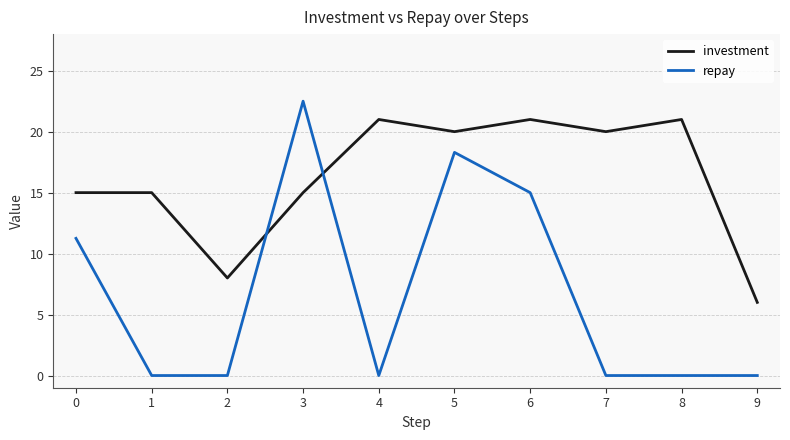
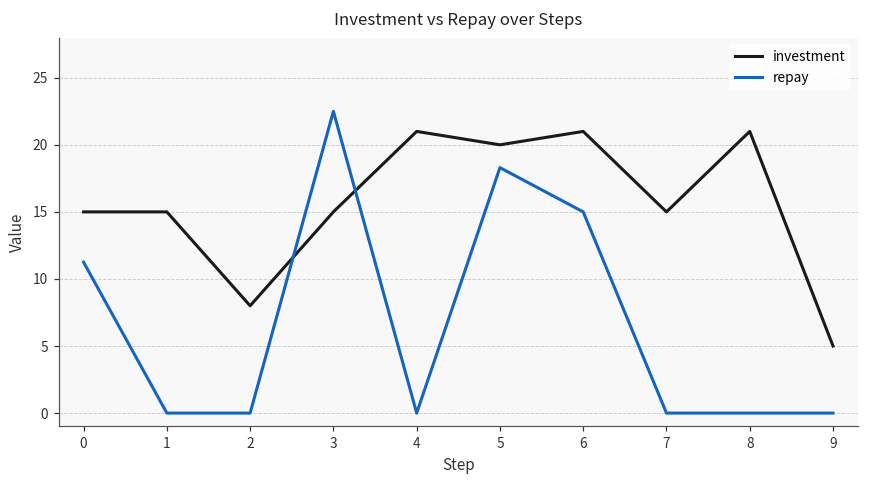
investment, 7: 20 -> 15
investment, 9: 6 -> 5
